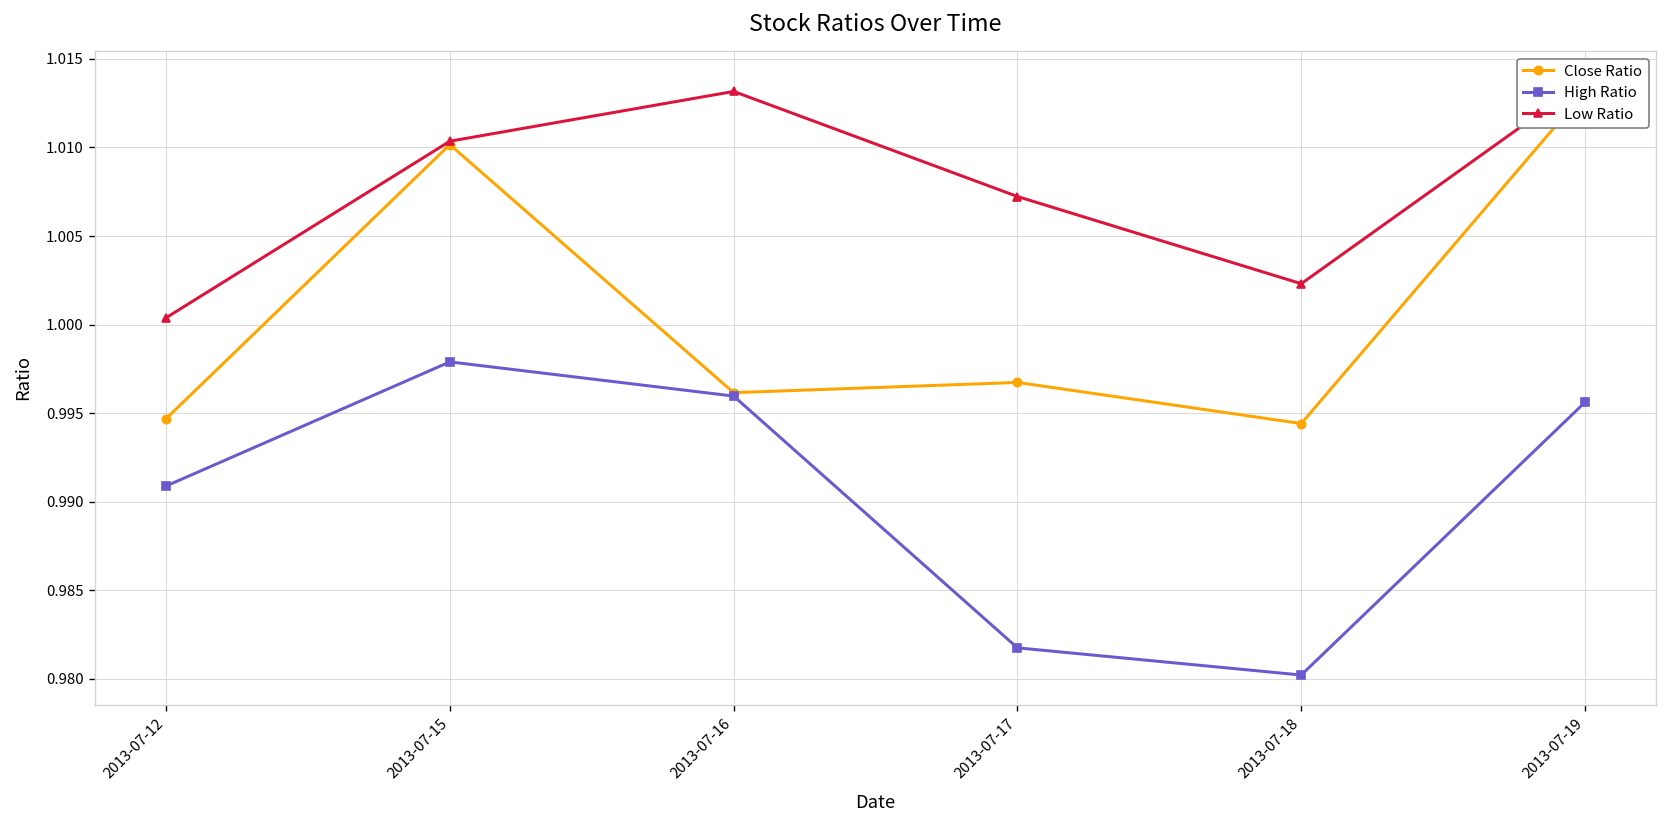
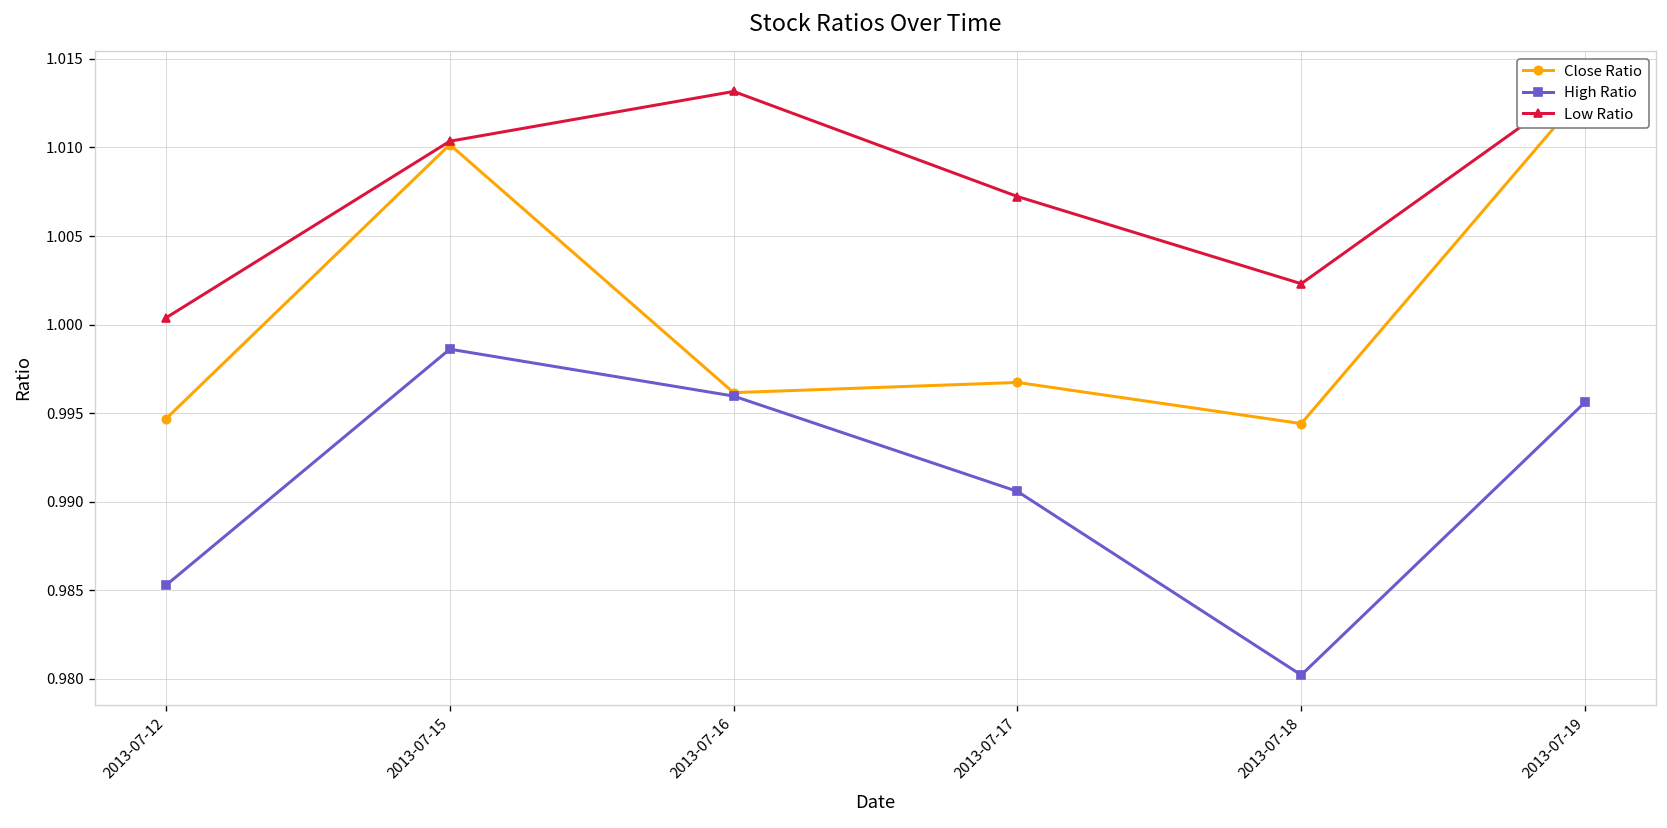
High Ratio, 2013-07-12: 0.9909 -> 0.9853
High Ratio, 2013-07-15: 0.9979 -> 0.9986
High Ratio, 2013-07-17: 0.9817 -> 0.9906
